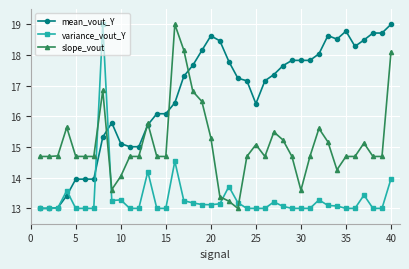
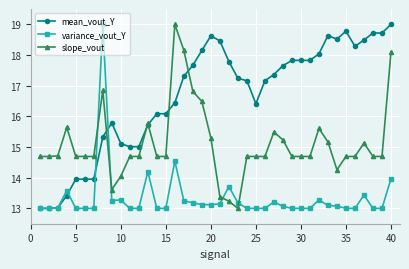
slope_vout, 25: 15.1 -> 14.7
slope_vout, 30: 13.6 -> 14.7
